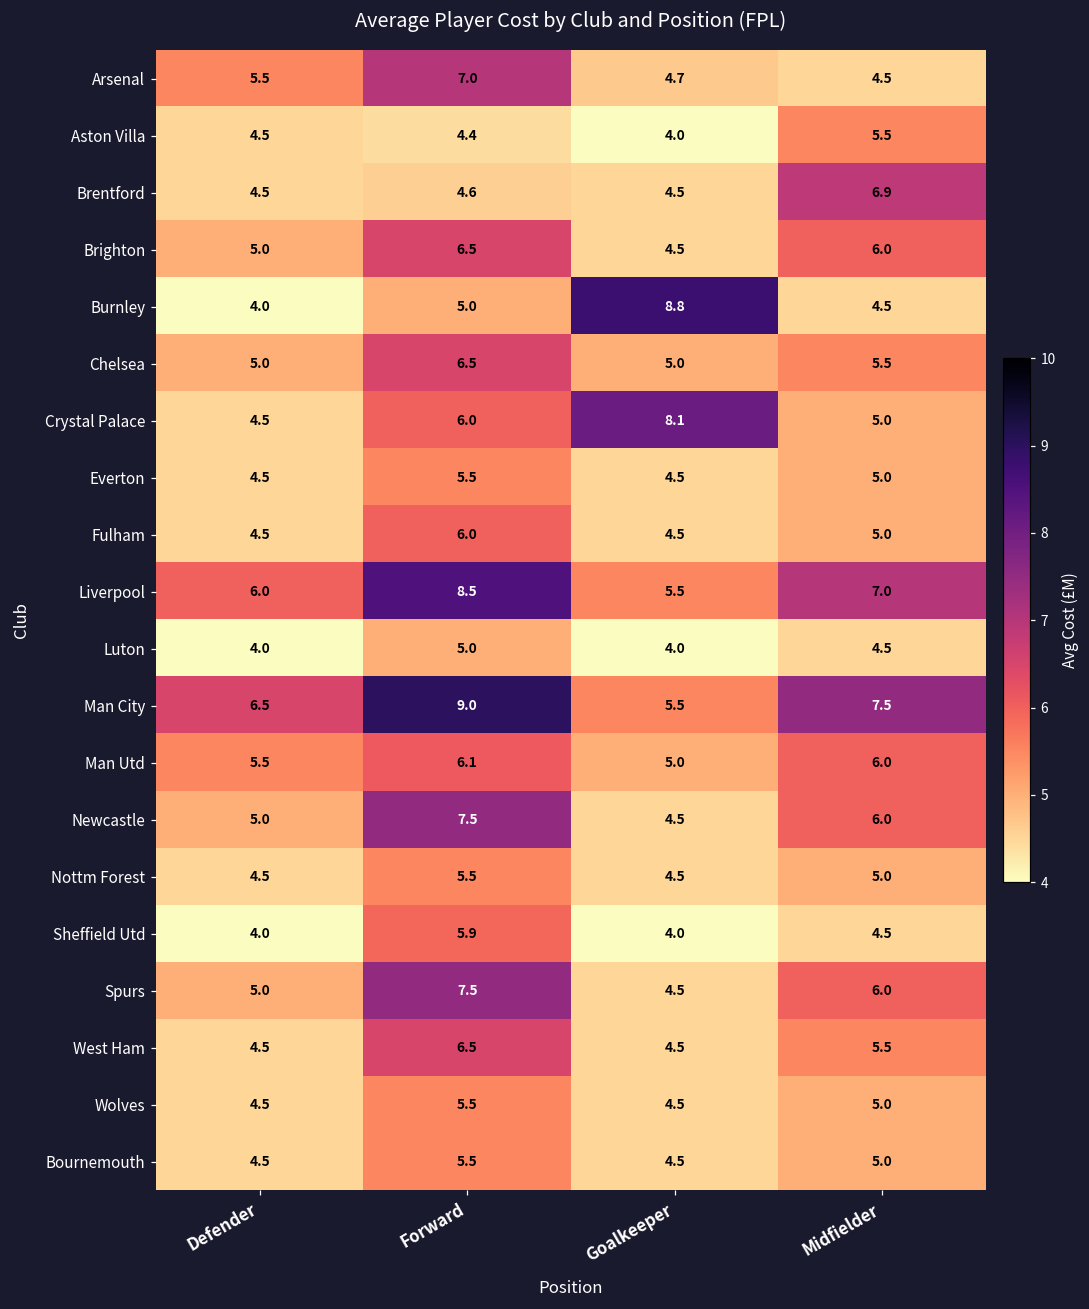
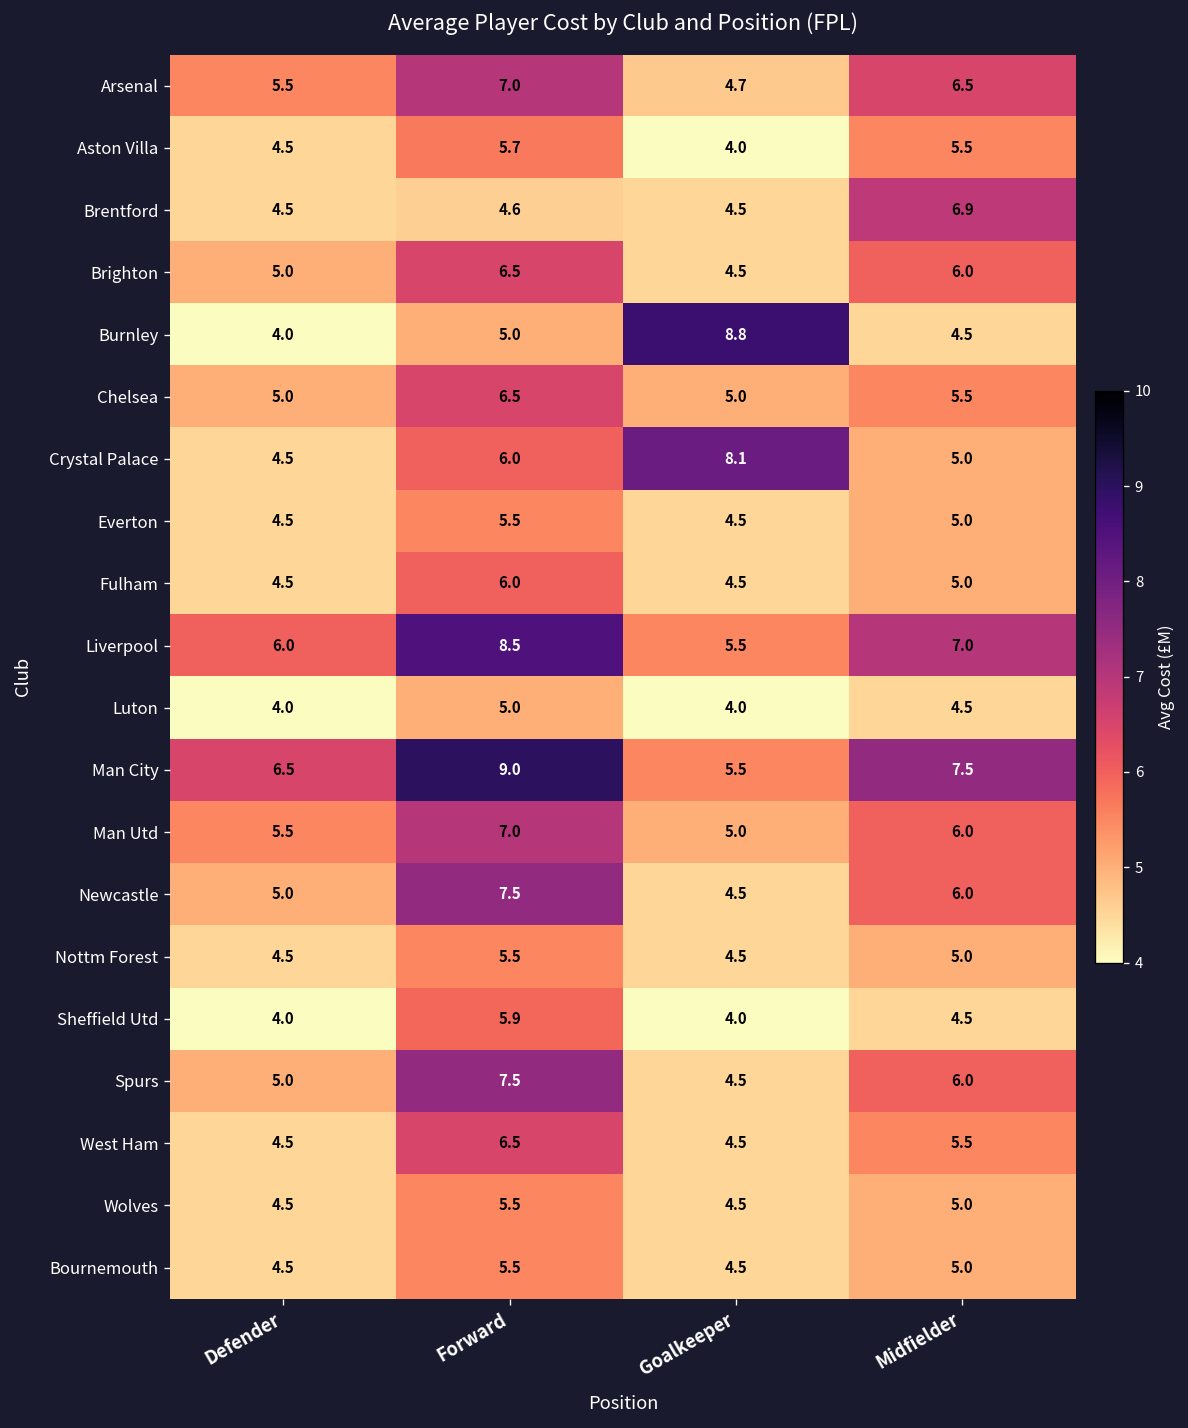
Arsenal, Midfielder: 4.5 -> 6.5
Aston Villa, Forward: 4.4 -> 5.7
Man Utd, Forward: 6.1 -> 7.0
